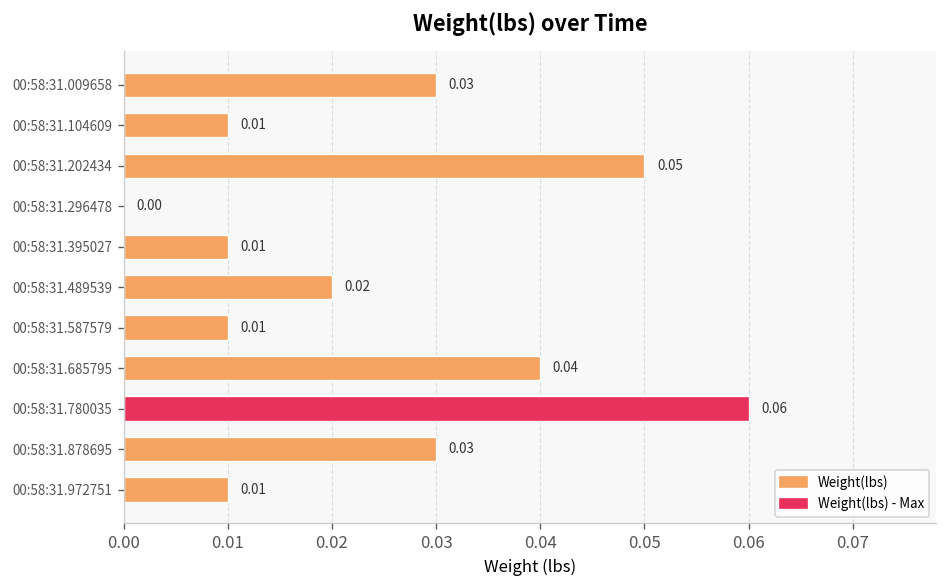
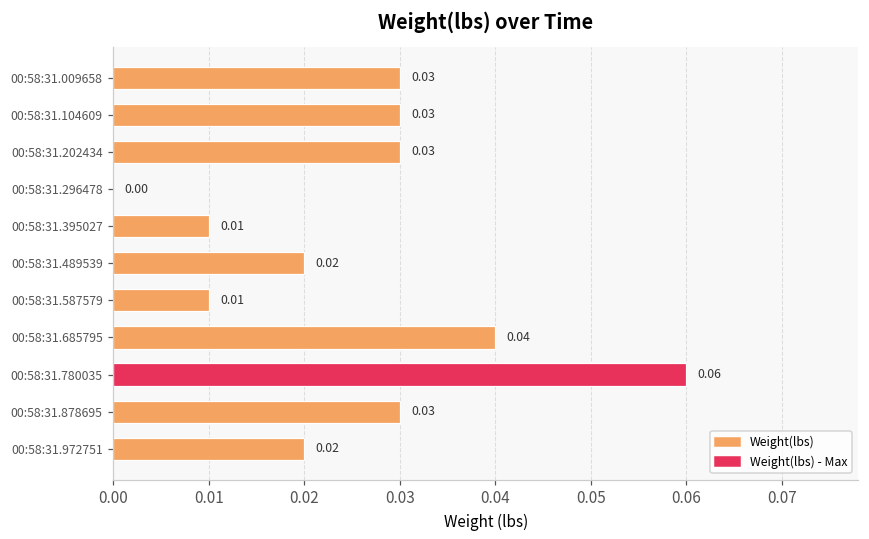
00:58:31.104609: 0.01 -> 0.03
00:58:31.202434: 0.05 -> 0.03
00:58:31.972751: 0.01 -> 0.02
